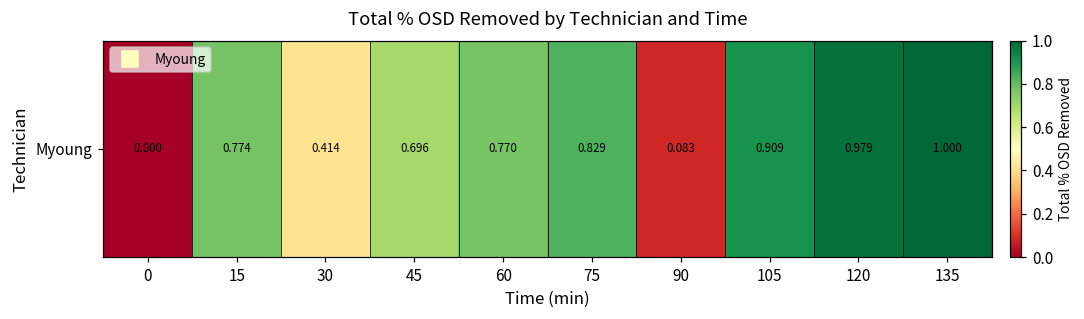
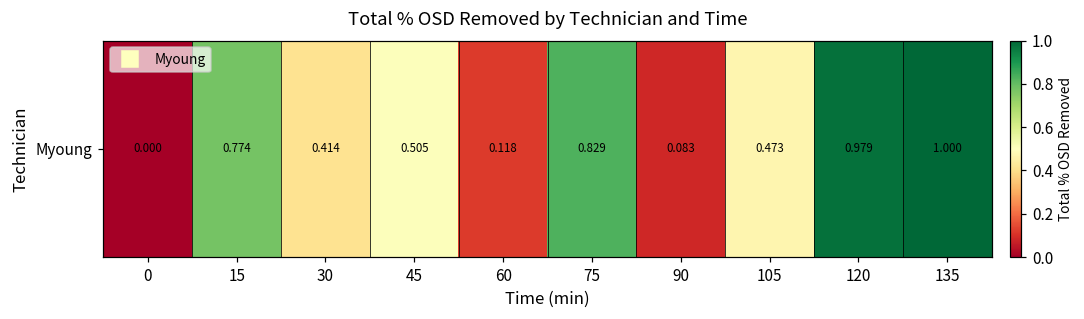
Myoung, 45: 0.696 -> 0.505
Myoung, 60: 0.770 -> 0.118
Myoung, 105: 0.909 -> 0.473
